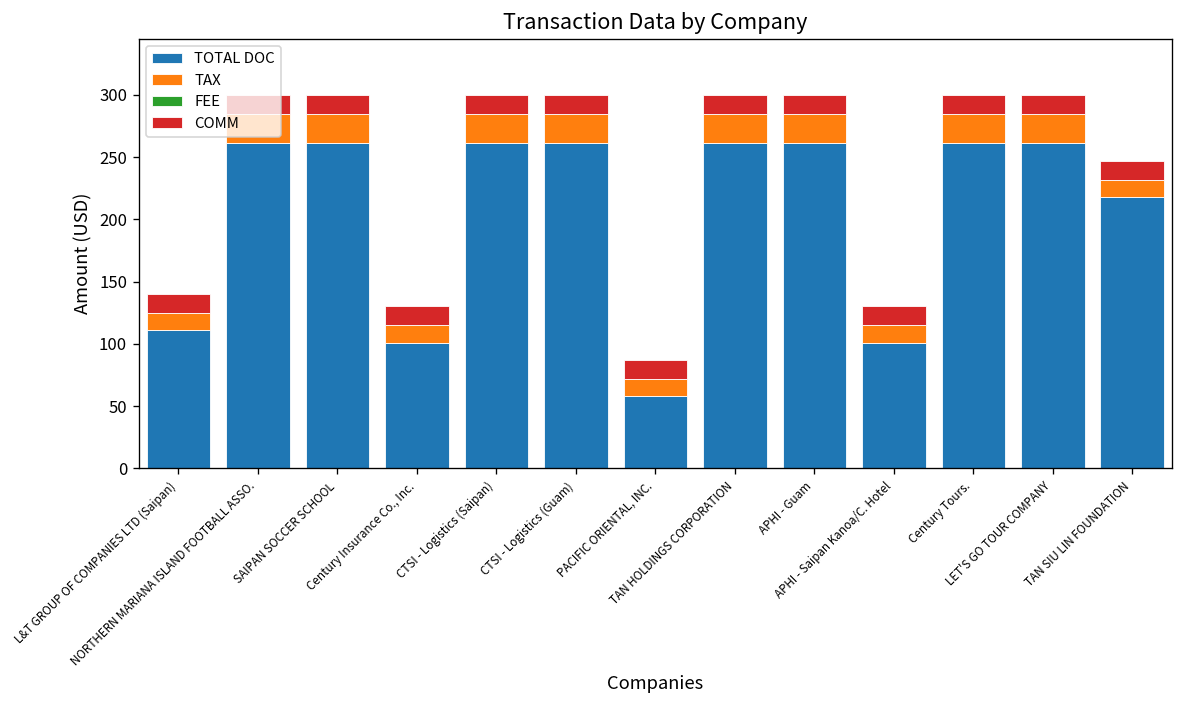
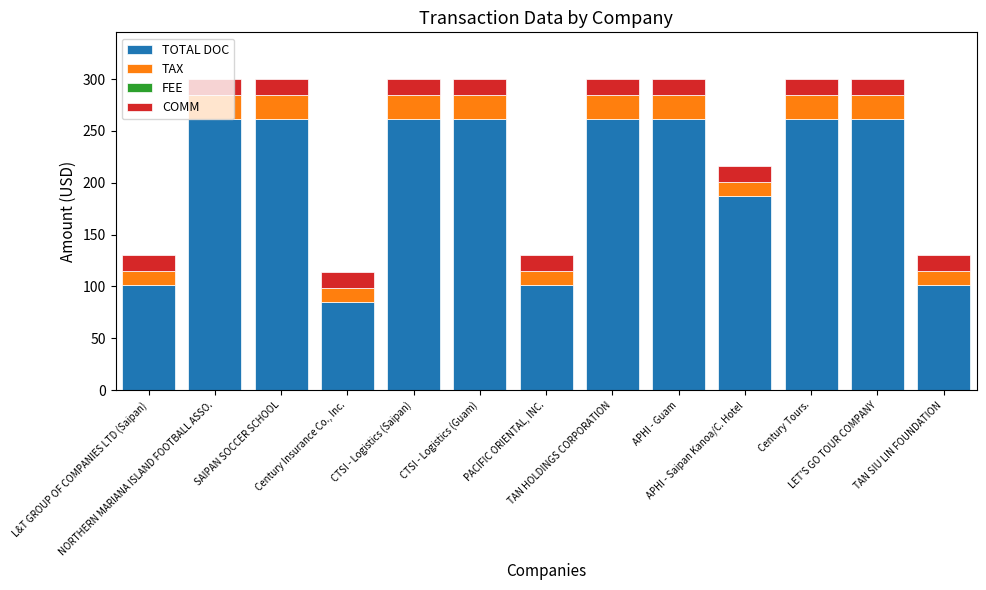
TOTAL DOC, L&T GROUP OF COMPANIES LTD (Saipan): 111 -> 101
TOTAL DOC, Century Insurance Co., Inc.: 101 -> 85
TOTAL DOC, PACIFIC ORIENTAL, INC.: 58 -> 101
TOTAL DOC, APHI - Saipan Kanoa/C. Hotel: 101 -> 187
TOTAL DOC, TAN SIU LIN FOUNDATION: 218 -> 101
